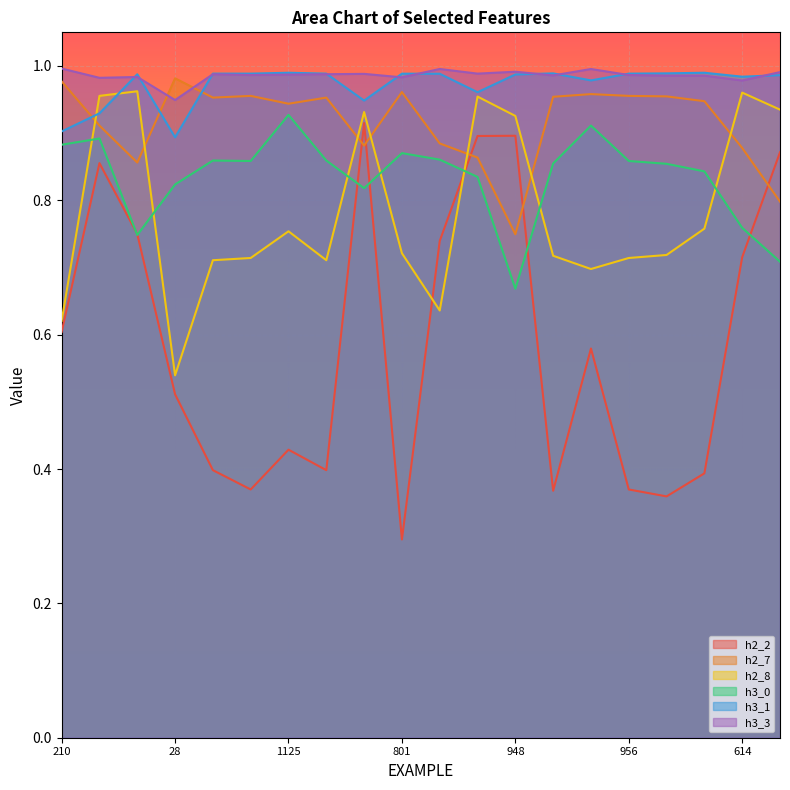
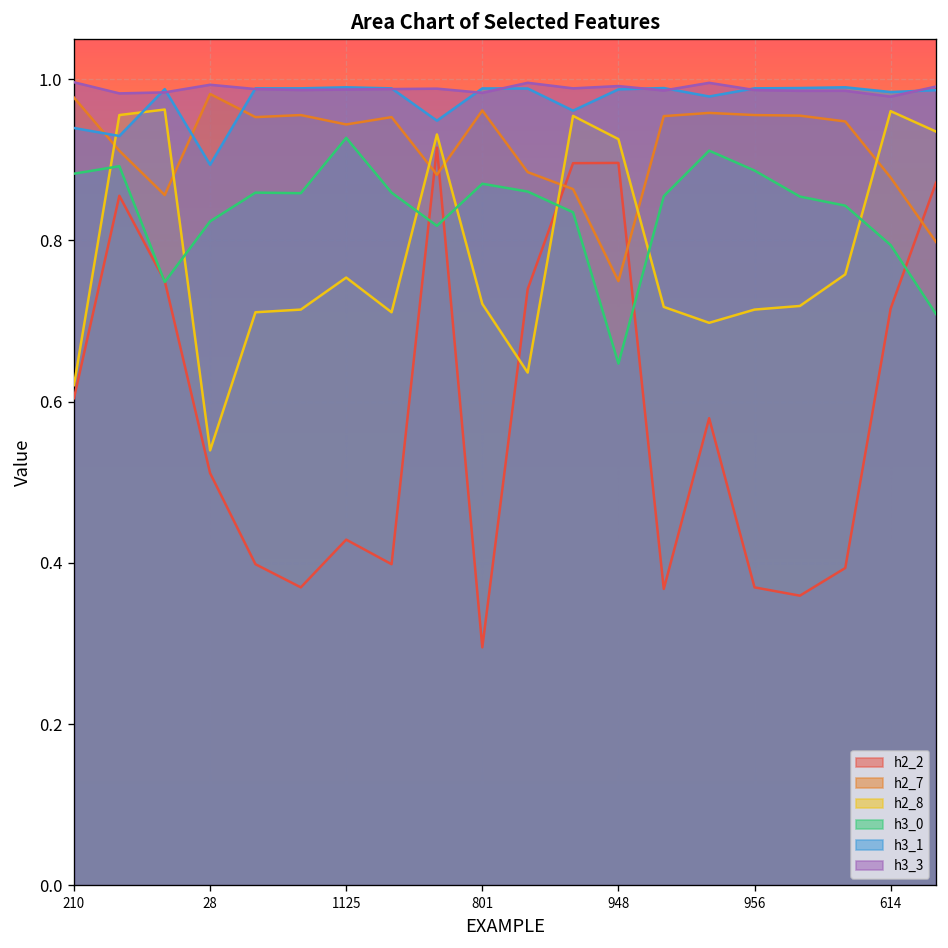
h3_1, 210: 0.90 -> 0.94
h3_3, 28: 0.95 -> 0.99
h3_0, 948: 0.67 -> 0.65
h3_0, 956: 0.86 -> 0.89
h3_0, 614: 0.76 -> 0.79
